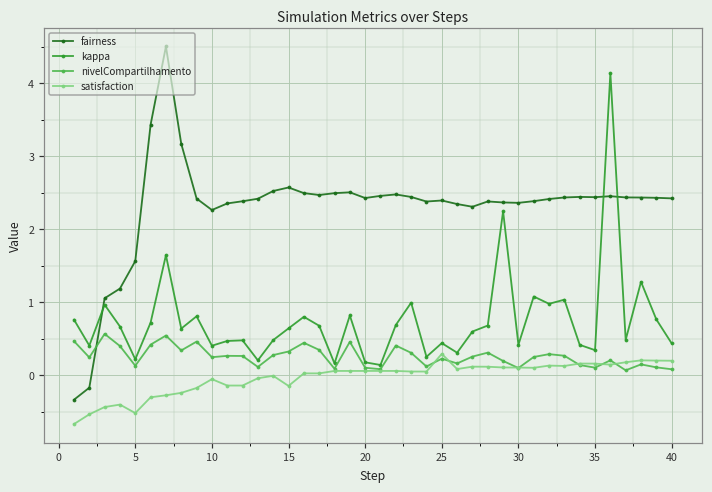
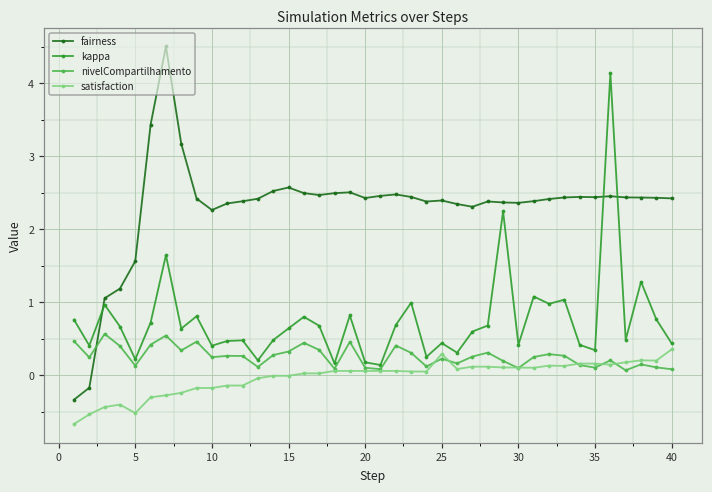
satisfaction, 10: -0.1 -> -0.2
satisfaction, 15: -0.1 -> 0.0
satisfaction, 40: 0.2 -> 0.4
